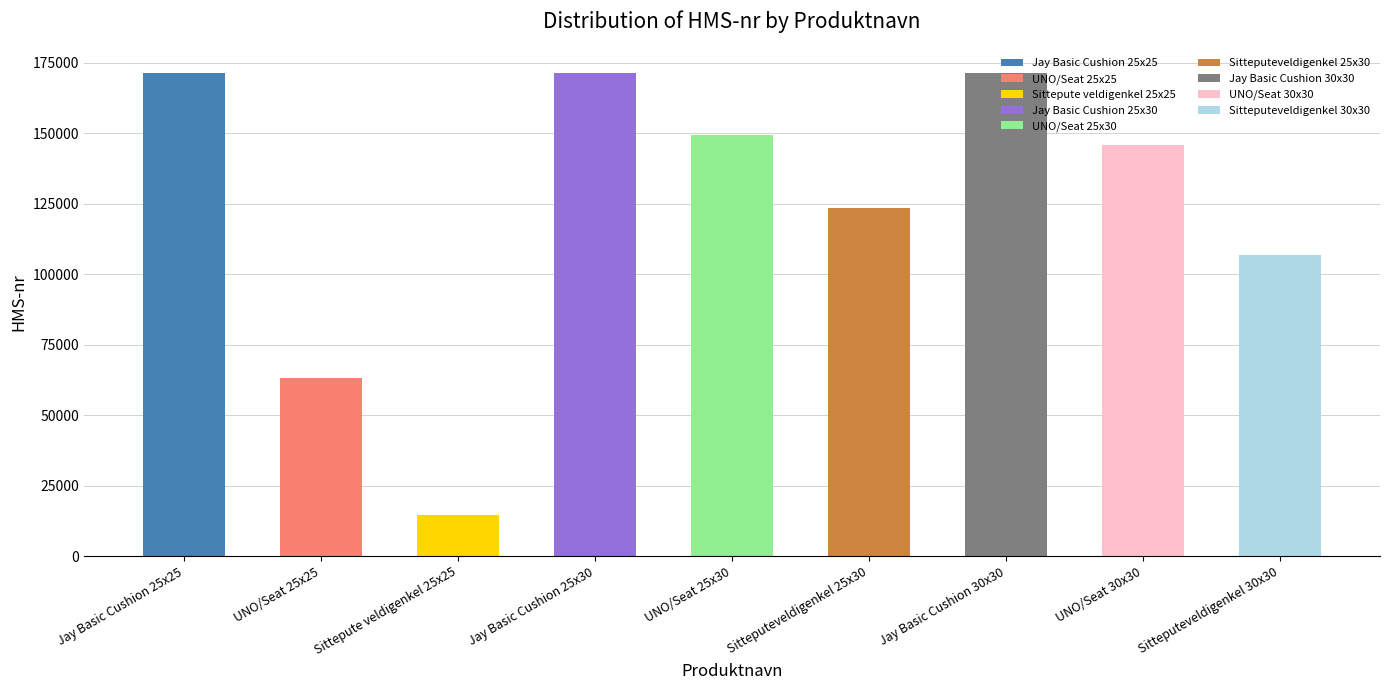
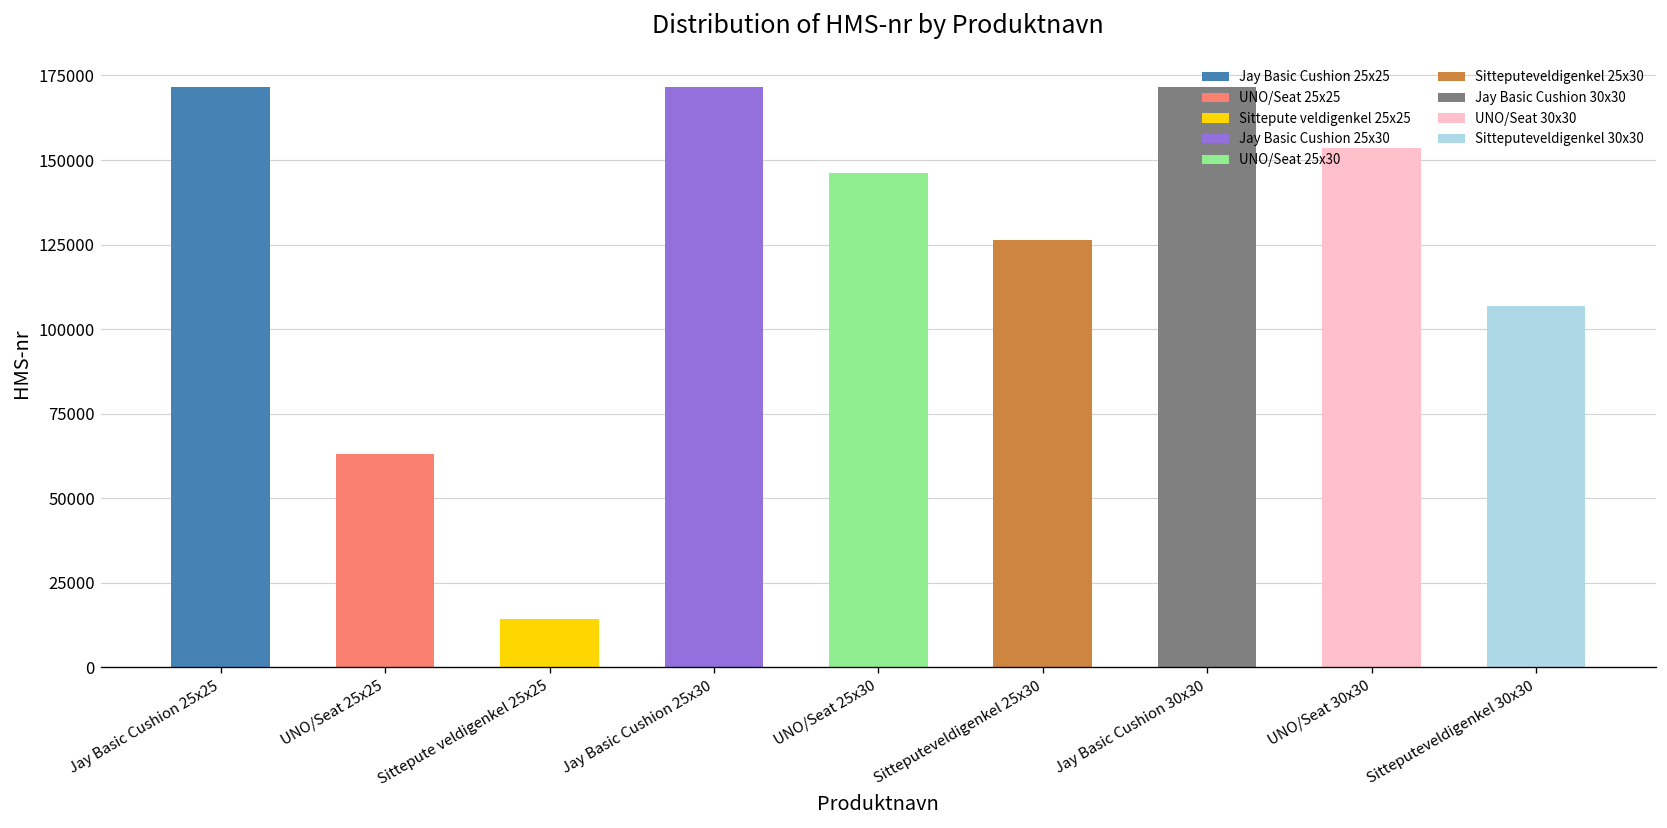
UNO/Seat 25x30: 149000 -> 146000
Sitteputeveldigenkel 25x30: 123000 -> 126000
UNO/Seat 30x30: 146000 -> 153000
